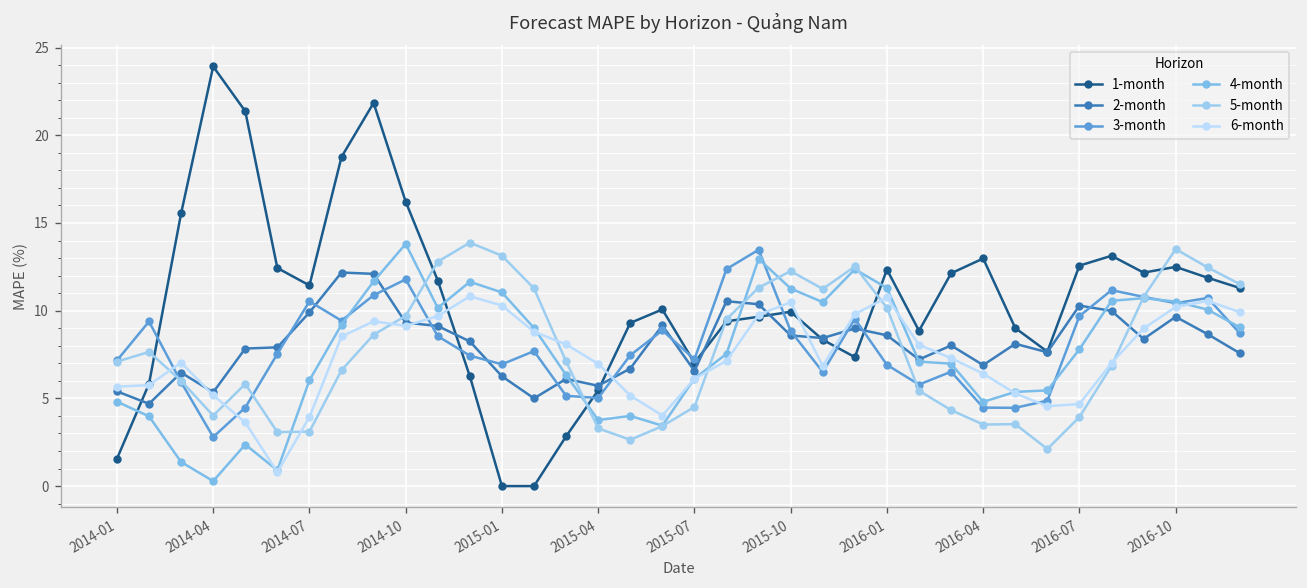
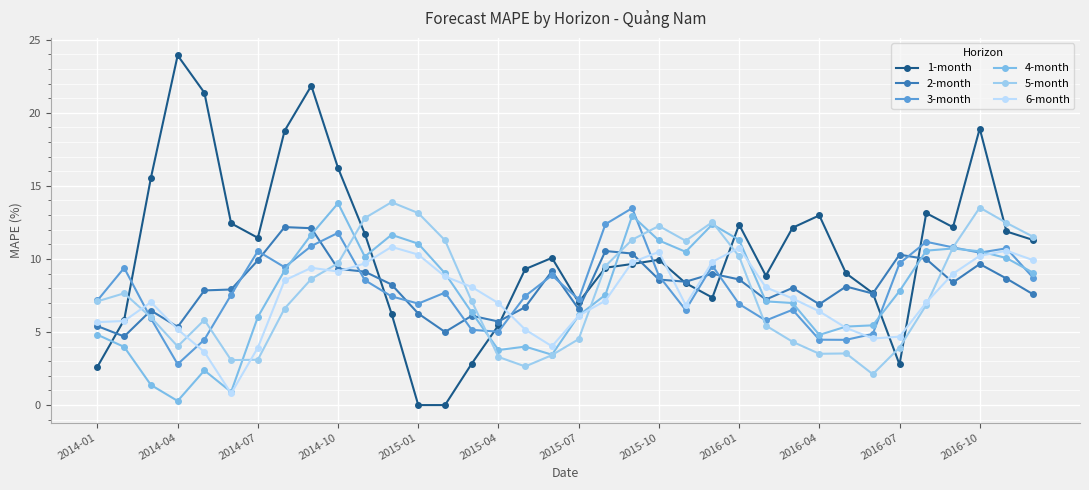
1-month, 2014-01: 1.6 -> 2.6
1-month, 2016-07: 12.6 -> 2.8
1-month, 2016-10: 12.5 -> 18.9
